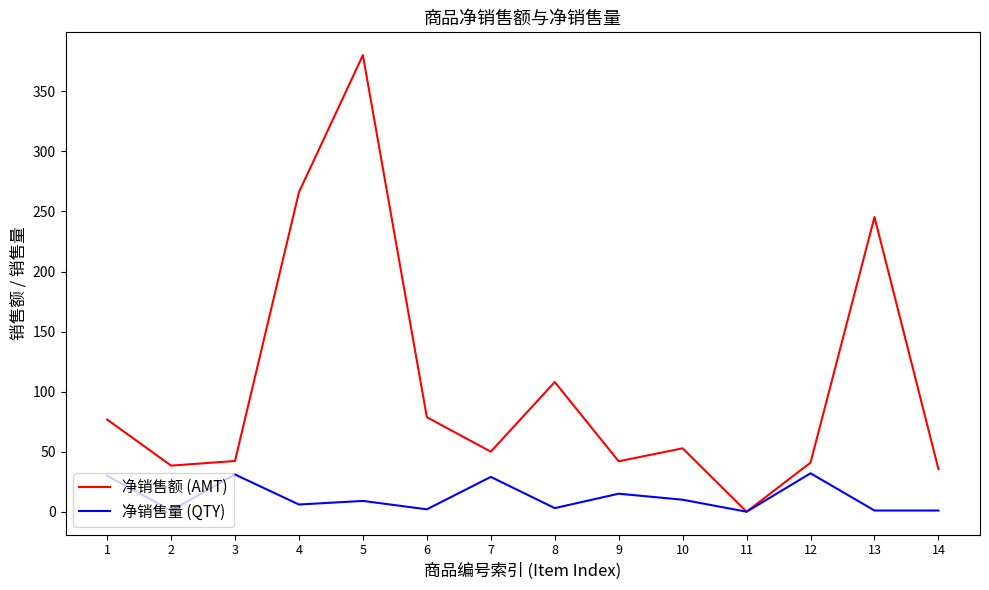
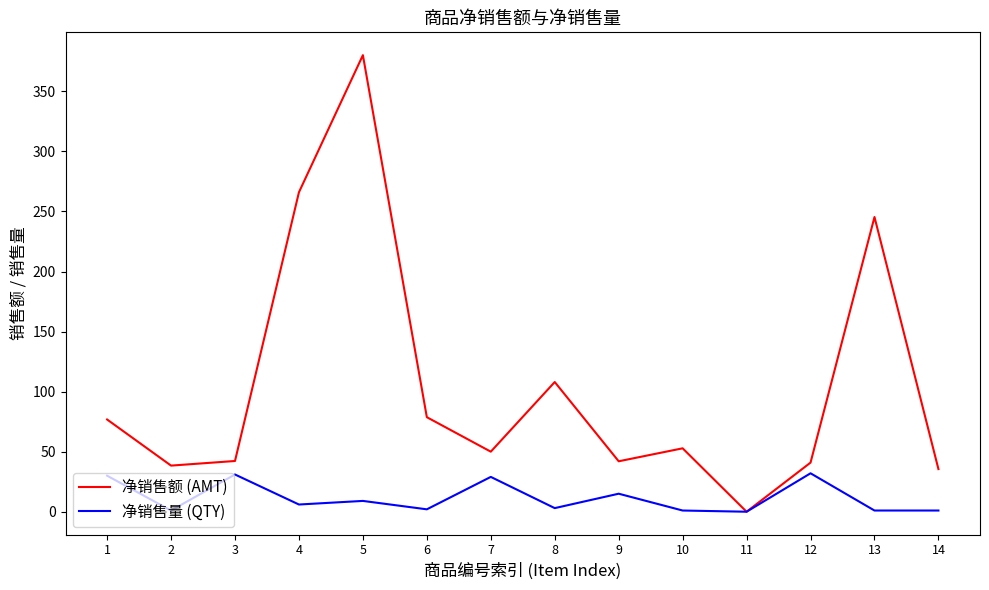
净销售量 (QTY), 10: 10 -> 1
